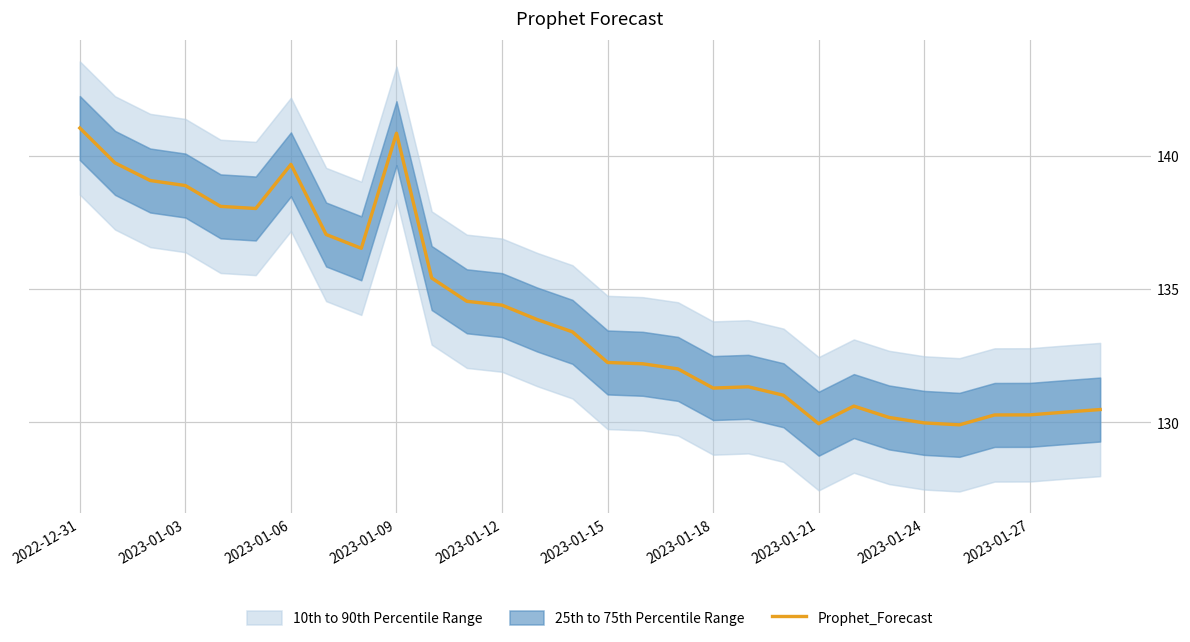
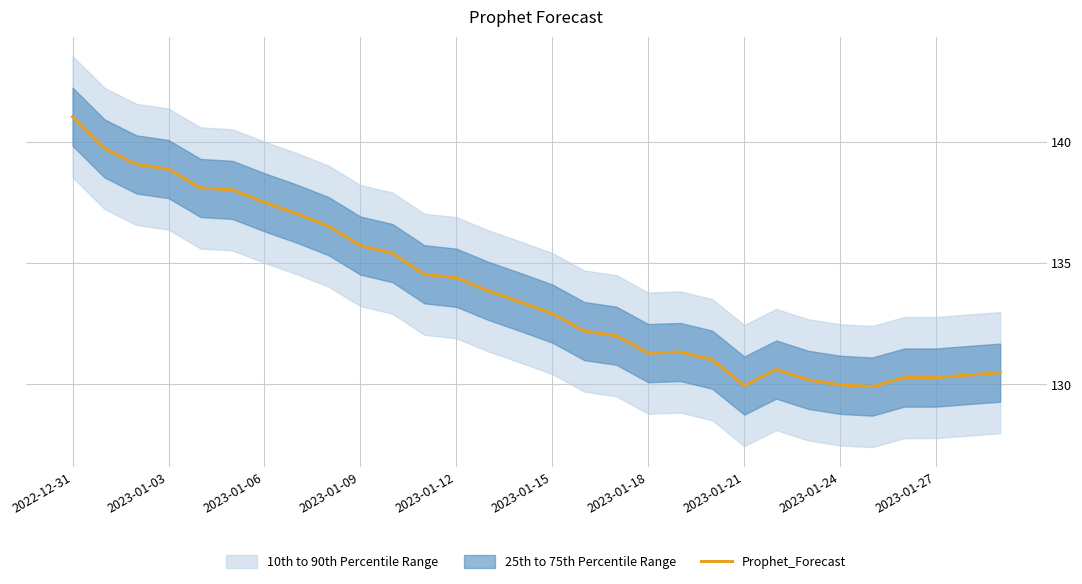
Prophet_Forecast, 2023-01-06: 139.7 -> 137.5
Prophet_Forecast, 2023-01-09: 140.9 -> 135.7
Prophet_Forecast, 2023-01-15: 132.2 -> 132.9
